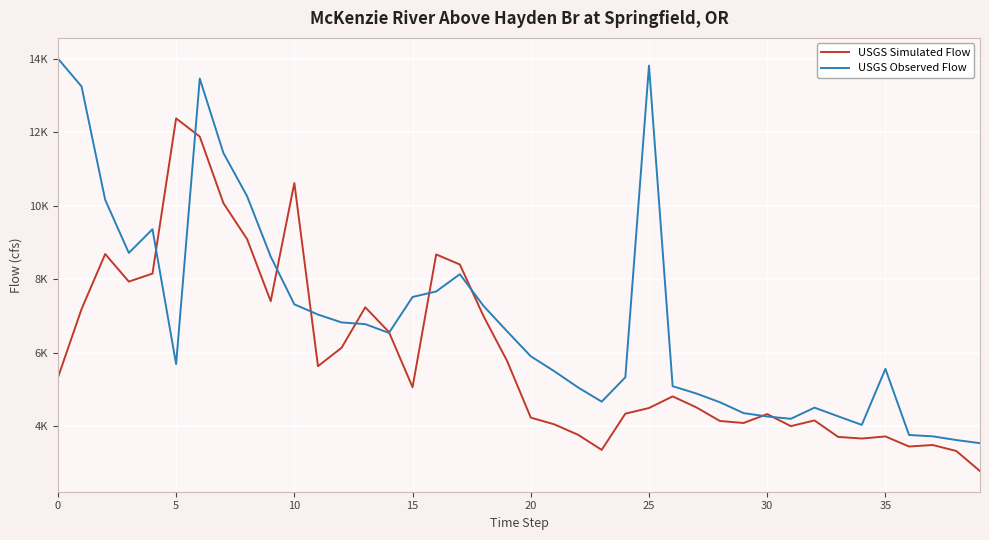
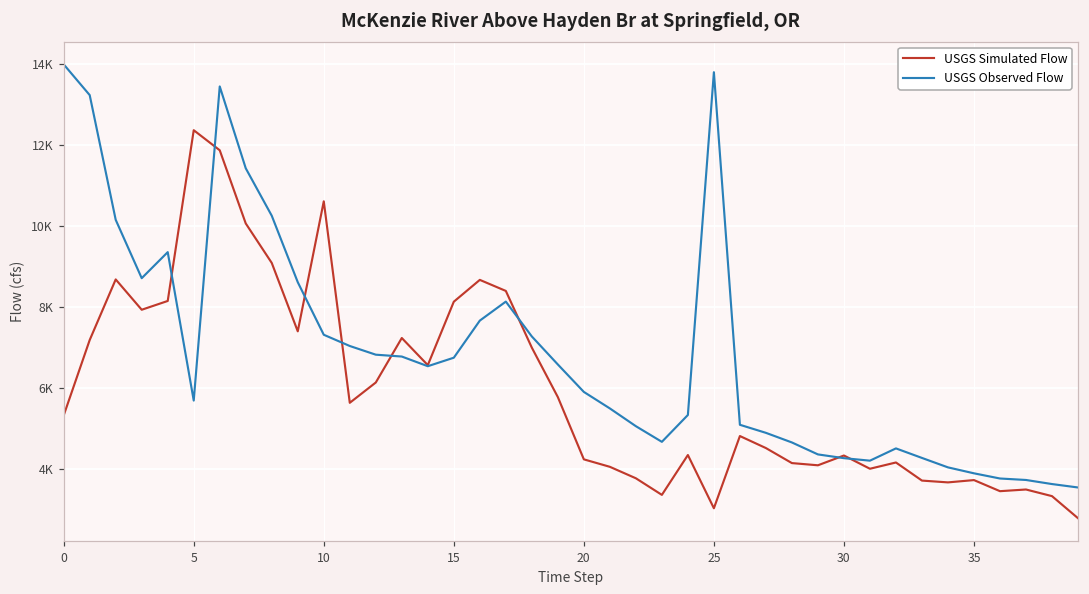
USGS Simulated Flow, 15: 5100 -> 8100
USGS Observed Flow, 15: 7500 -> 6700
USGS Simulated Flow, 25: 4500 -> 3000
USGS Observed Flow, 35: 5600 -> 3900
